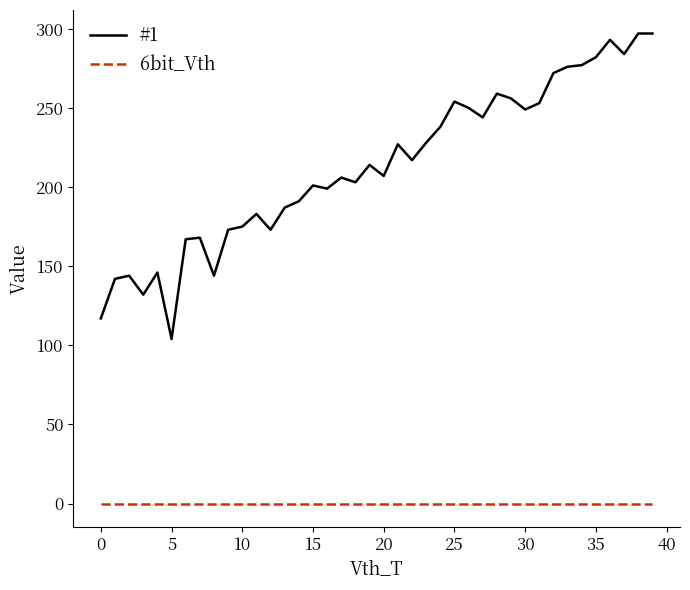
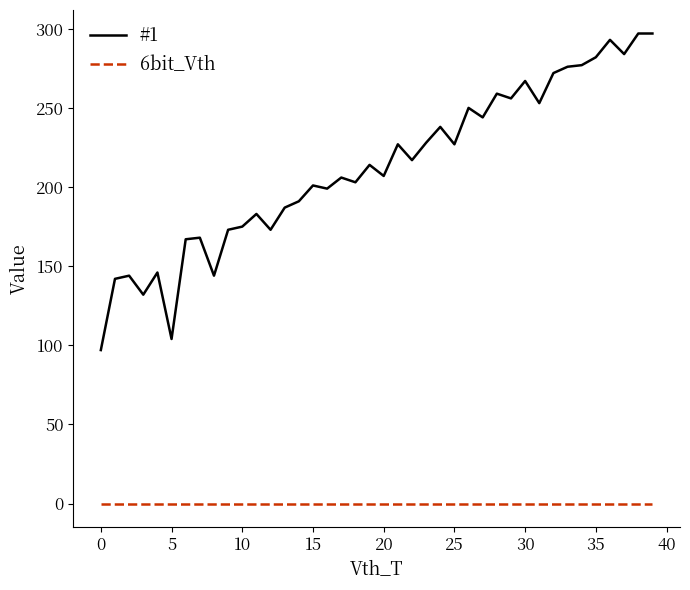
#1, 0: 117 -> 97
#1, 25: 254 -> 227
#1, 30: 249 -> 267
